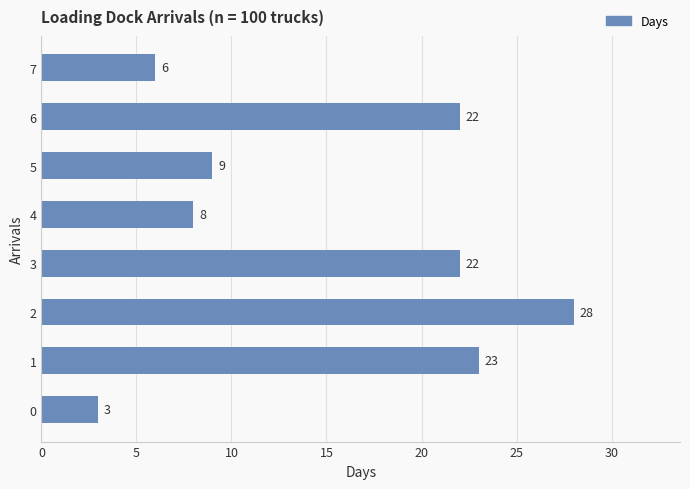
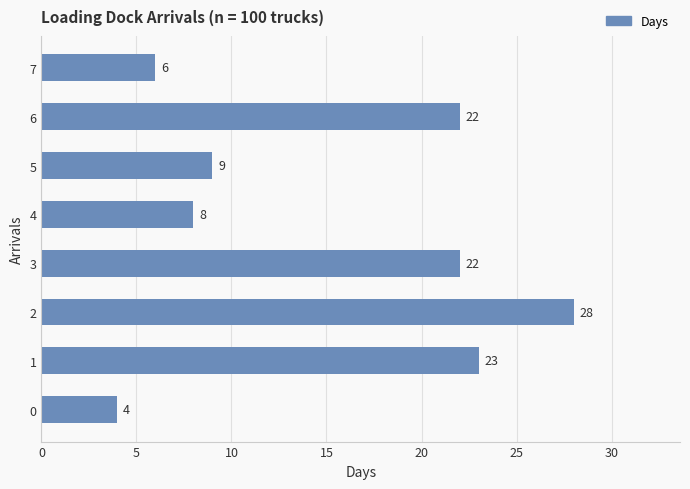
0: 3 -> 4
